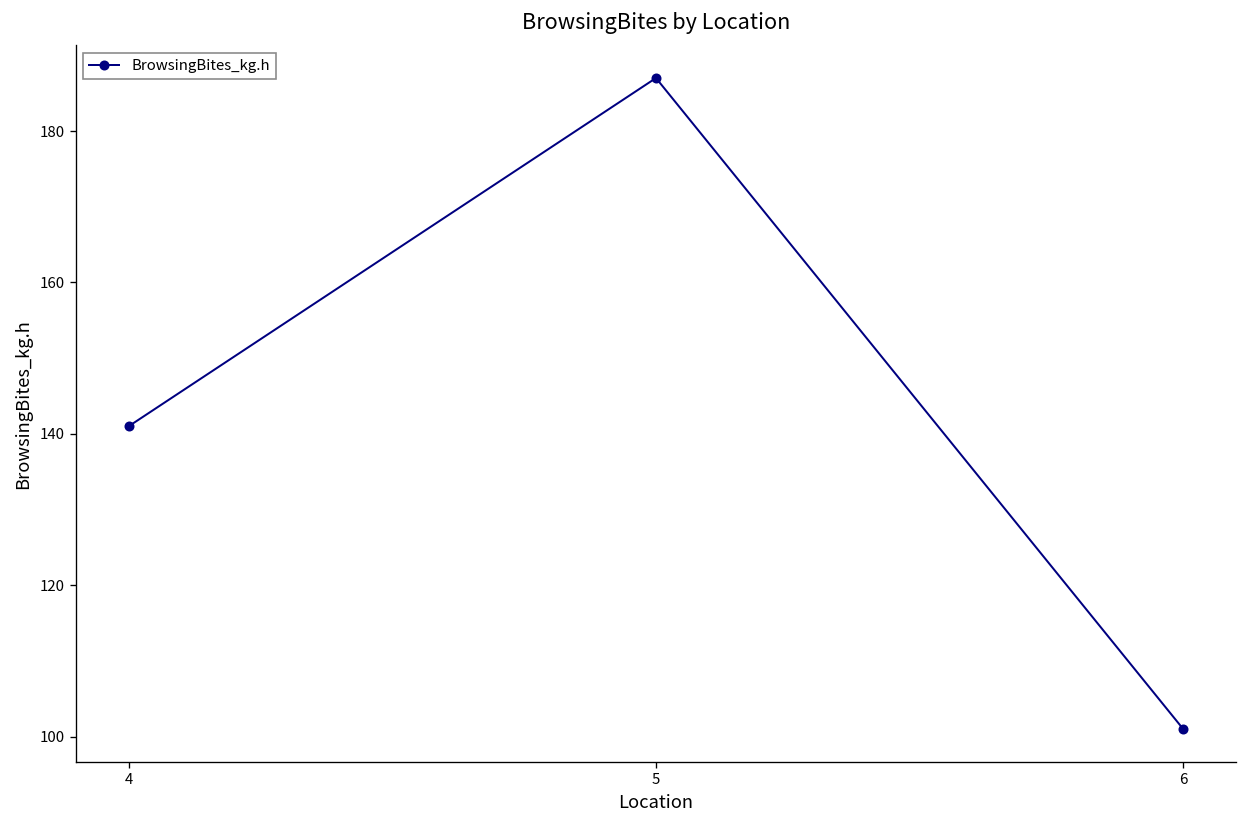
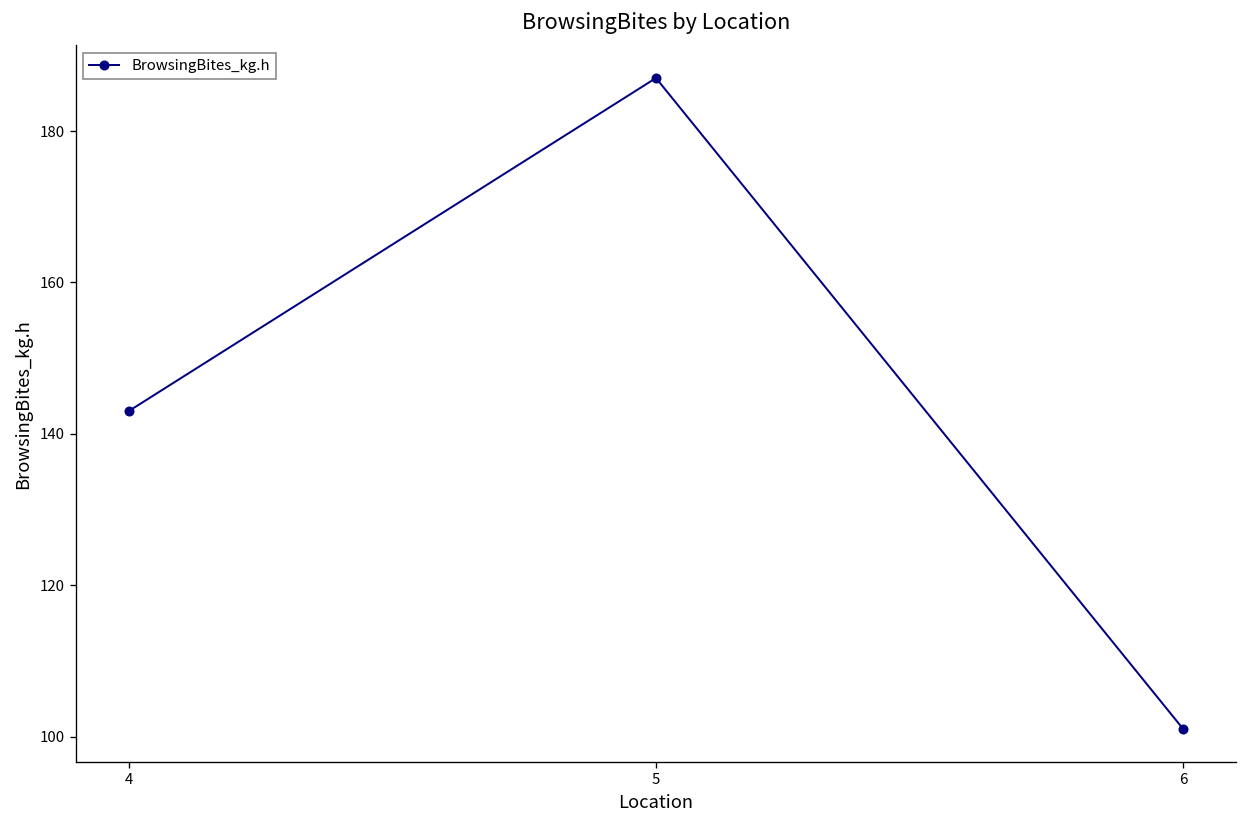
4: 141 -> 143
